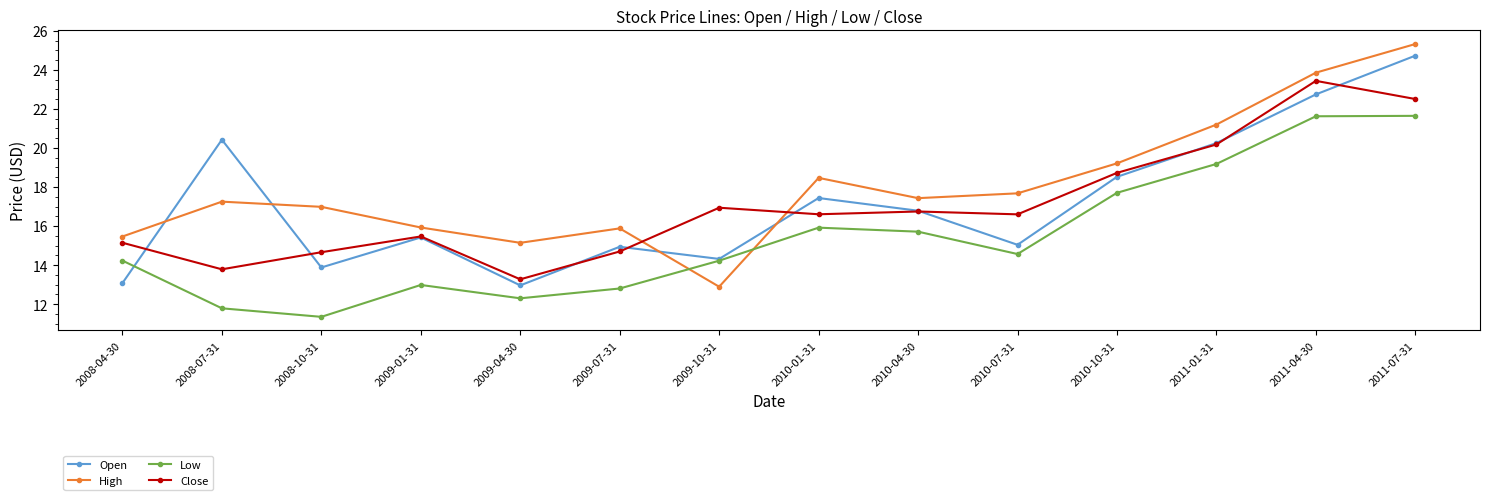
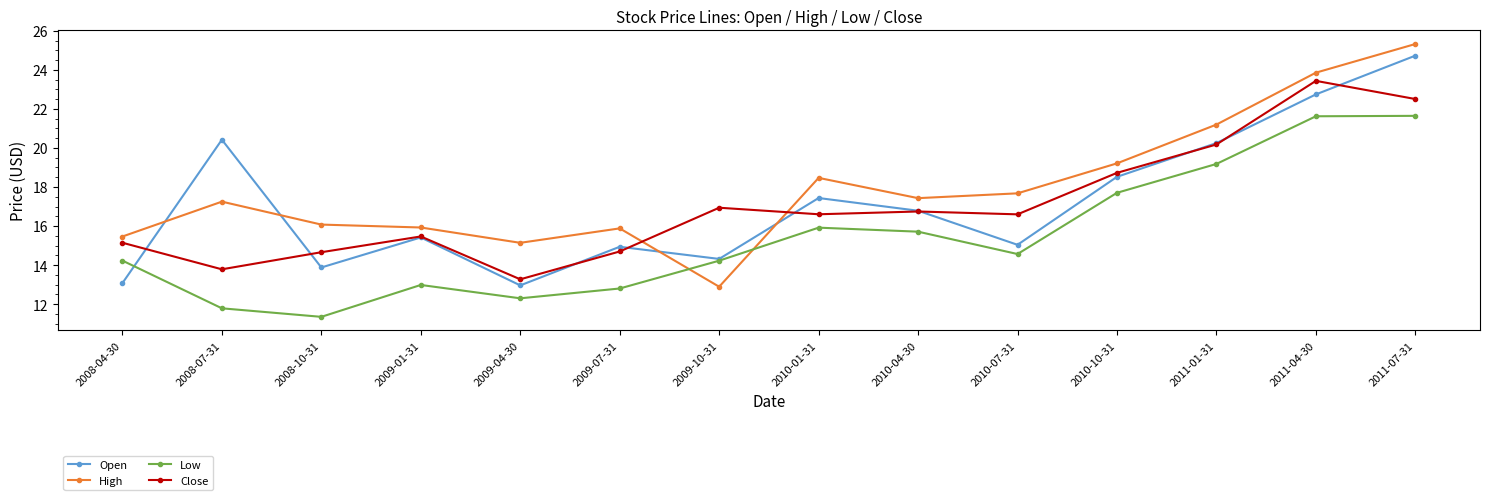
High, 2008-10-31: 17.0 -> 16.1
